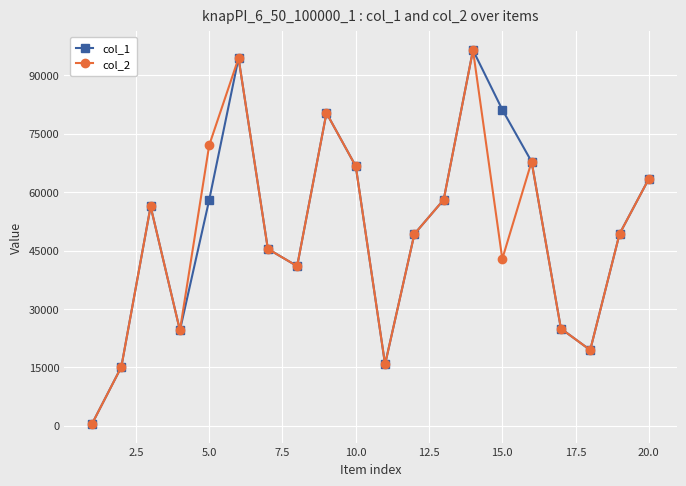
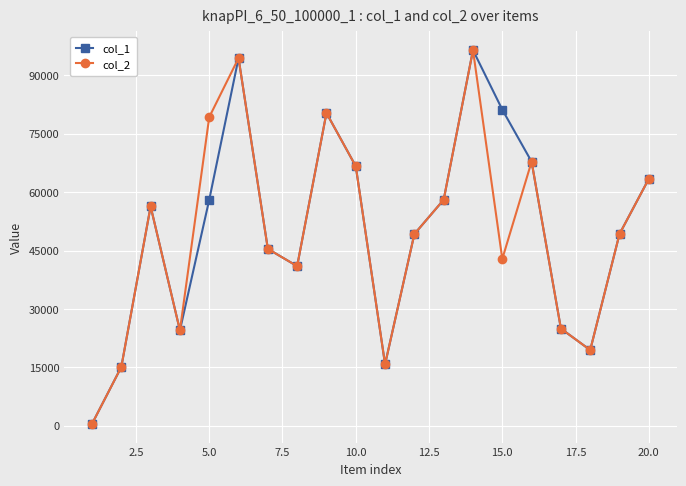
col_2, 5.0: 72000 -> 79000
